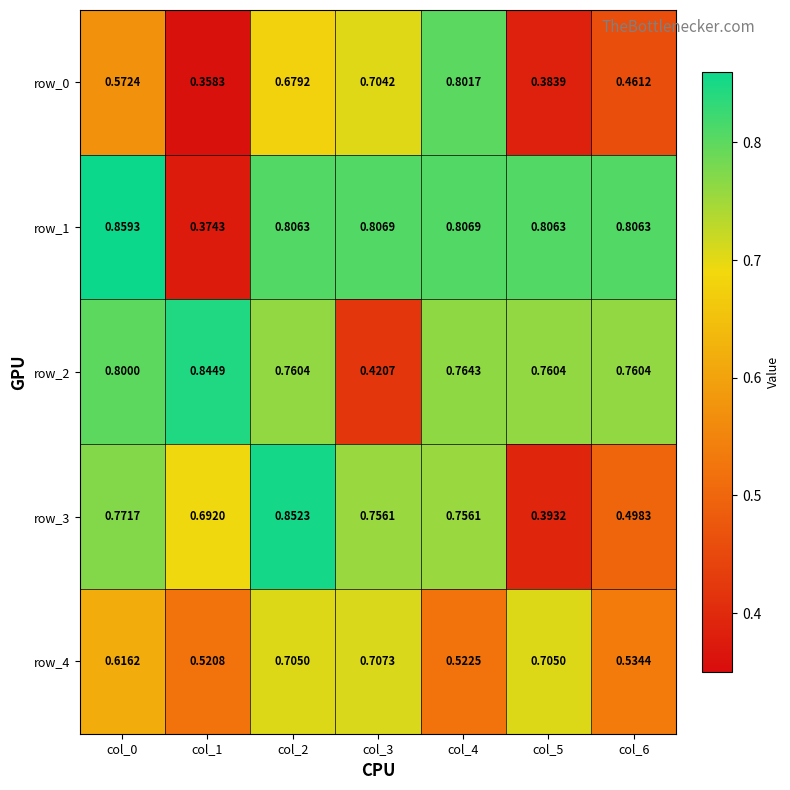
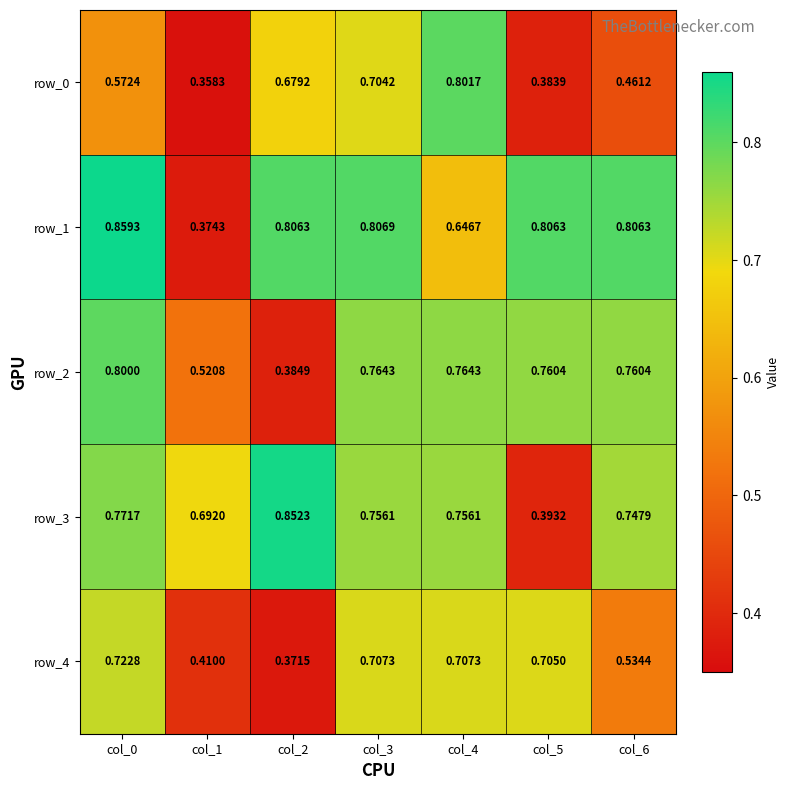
row_1, col_4: 0.8069 -> 0.6467
row_2, col_1: 0.8449 -> 0.5208
row_2, col_2: 0.7604 -> 0.3849
row_2, col_3: 0.4207 -> 0.7643
row_3, col_6: 0.4983 -> 0.7479
row_4, col_0: 0.6162 -> 0.7228
row_4, col_1: 0.5208 -> 0.4100
row_4, col_2: 0.7050 -> 0.3715
row_4, col_4: 0.5225 -> 0.7073
